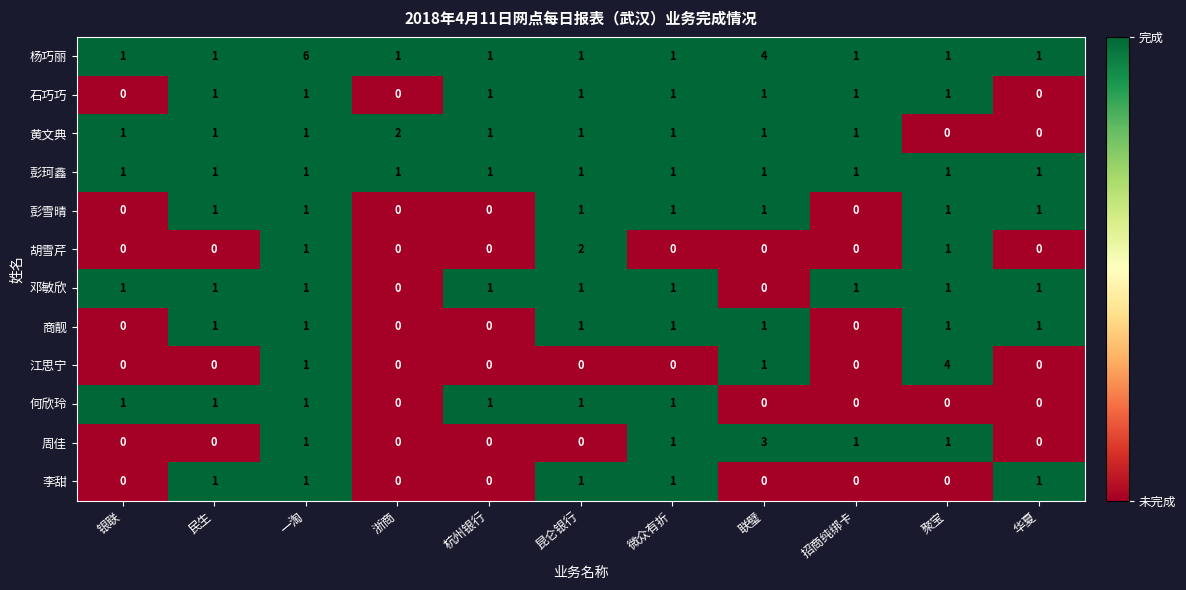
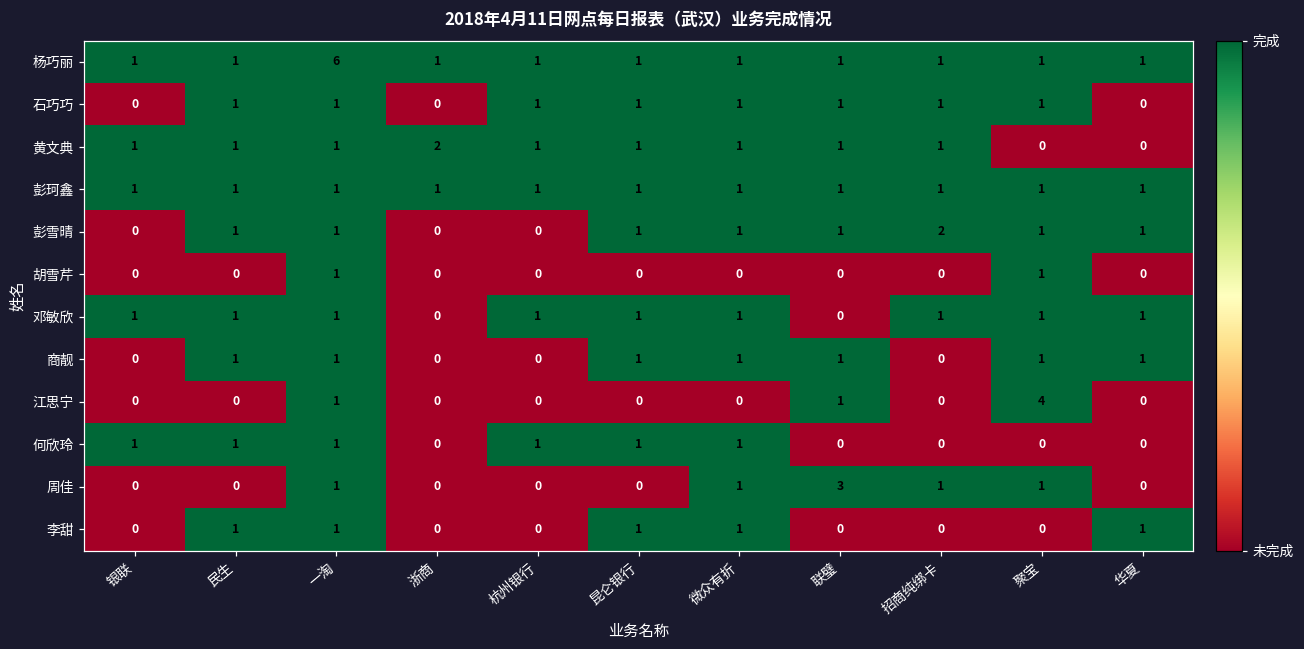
杨巧丽, 联璧: 4 -> 1
彭雪晴, 招商纯绑卡: 0 -> 2
胡雪芹, 昆仑银行: 2 -> 0
